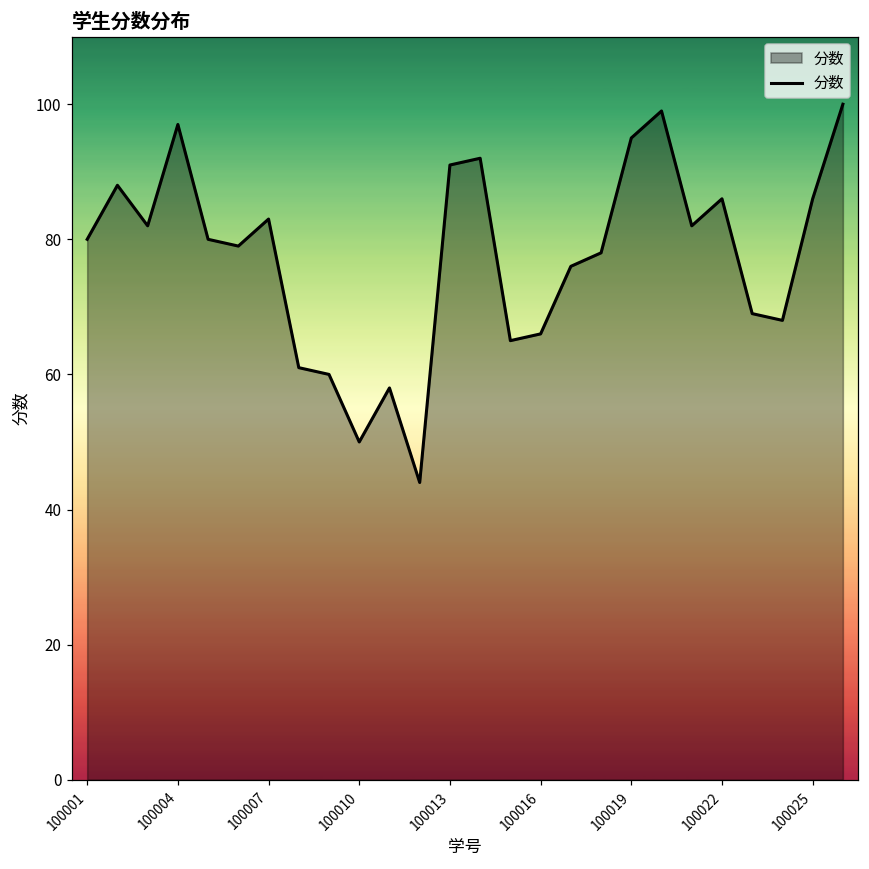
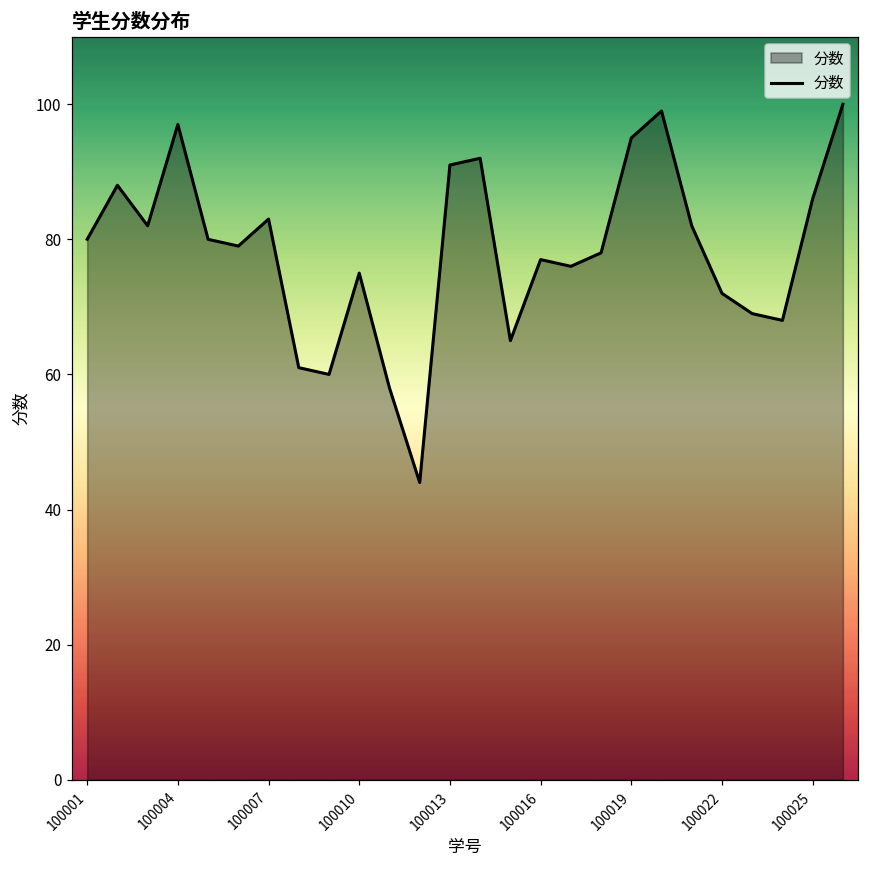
100010: 50 -> 75
100016: 66 -> 77
100022: 86 -> 72
